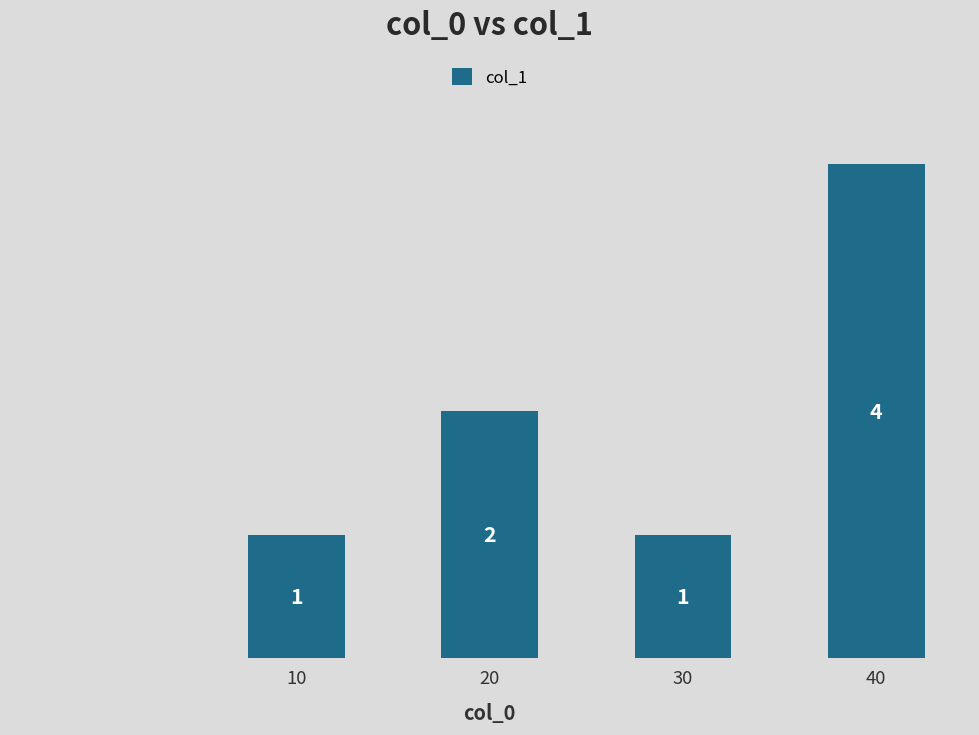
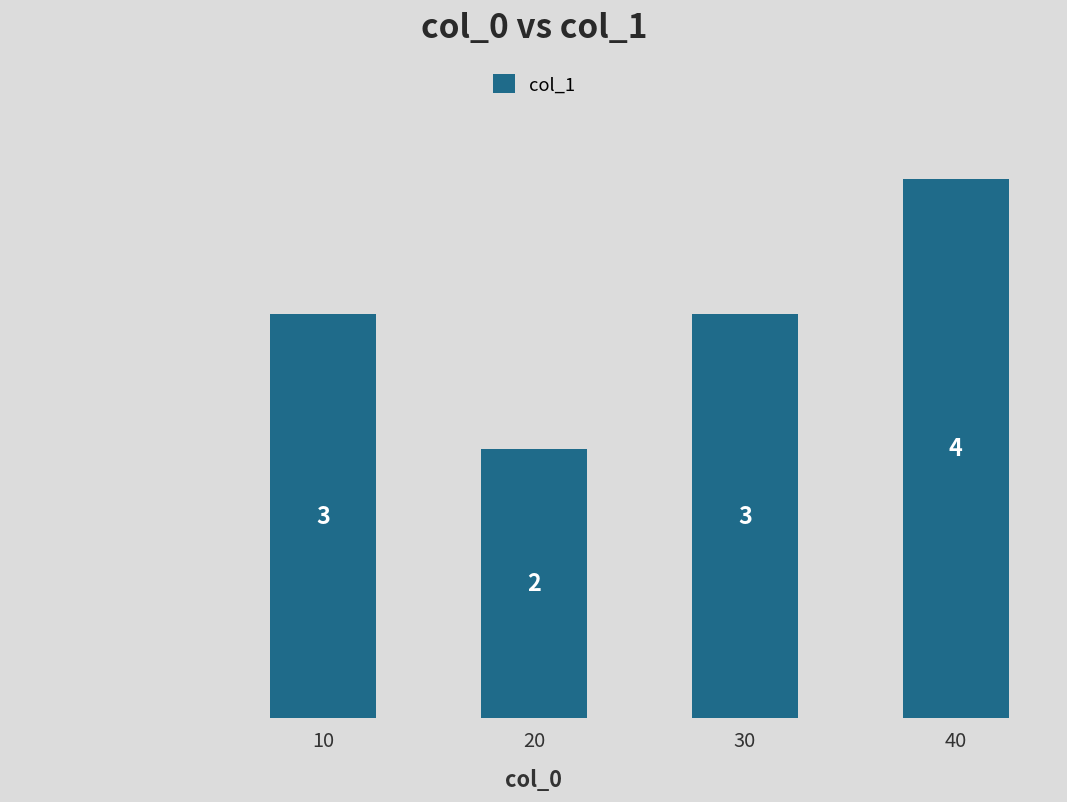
10: 1 -> 3
30: 1 -> 3
